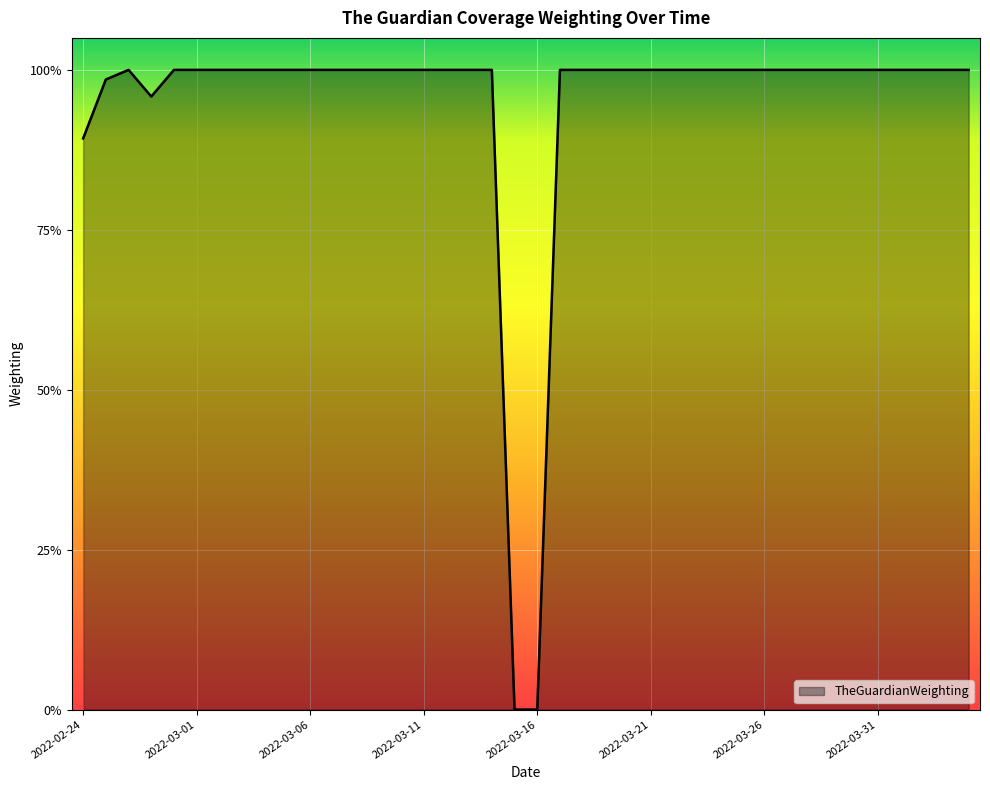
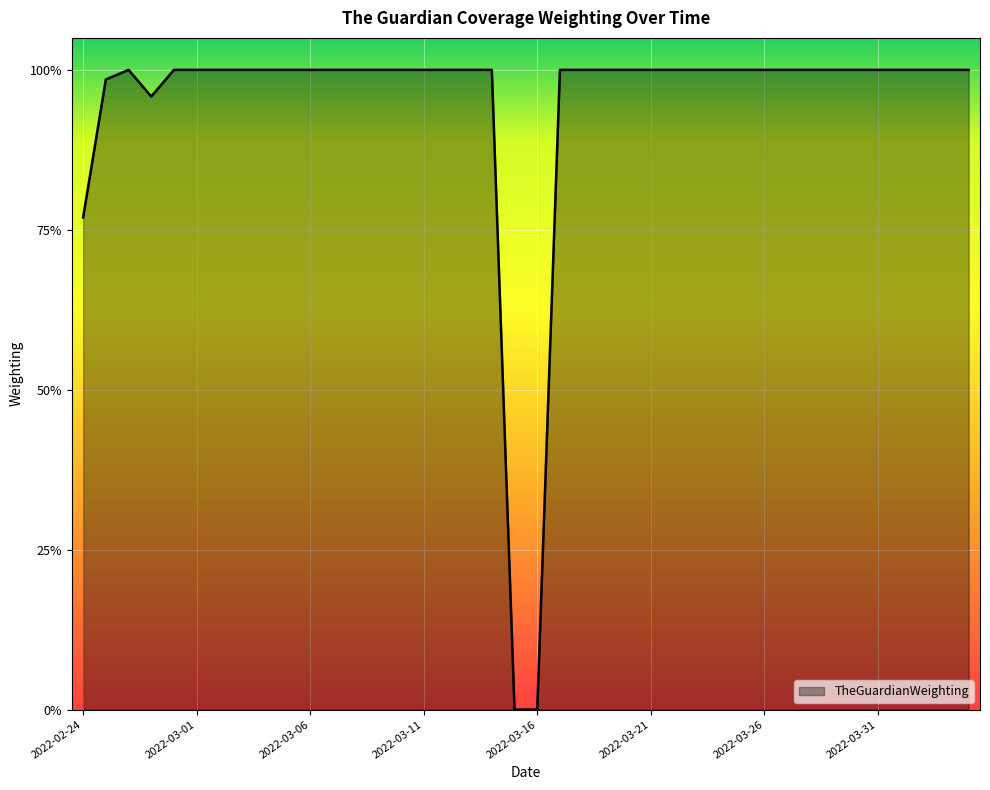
2022-02-24: 89% -> 77%
